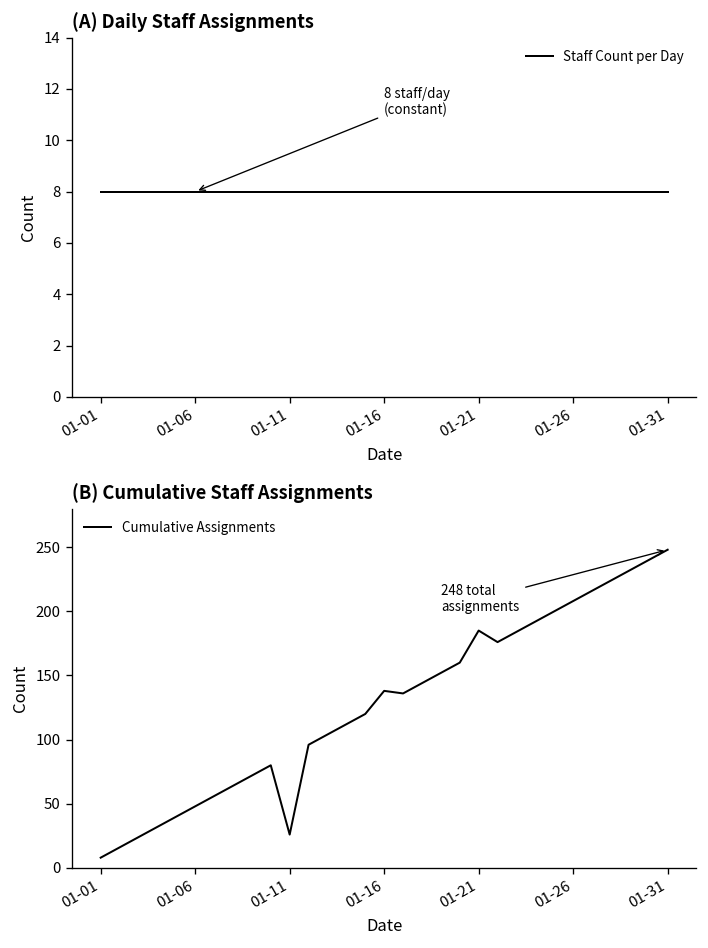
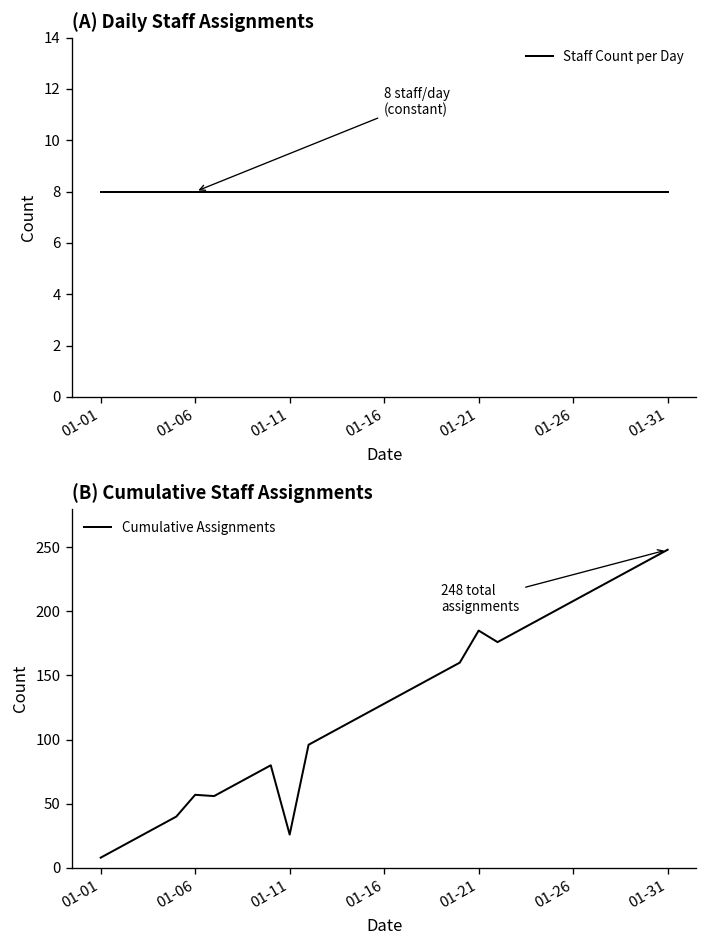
(B) Cumulative Staff Assignments, 01-06: 48 -> 57
(B) Cumulative Staff Assignments, 01-16: 138 -> 128
